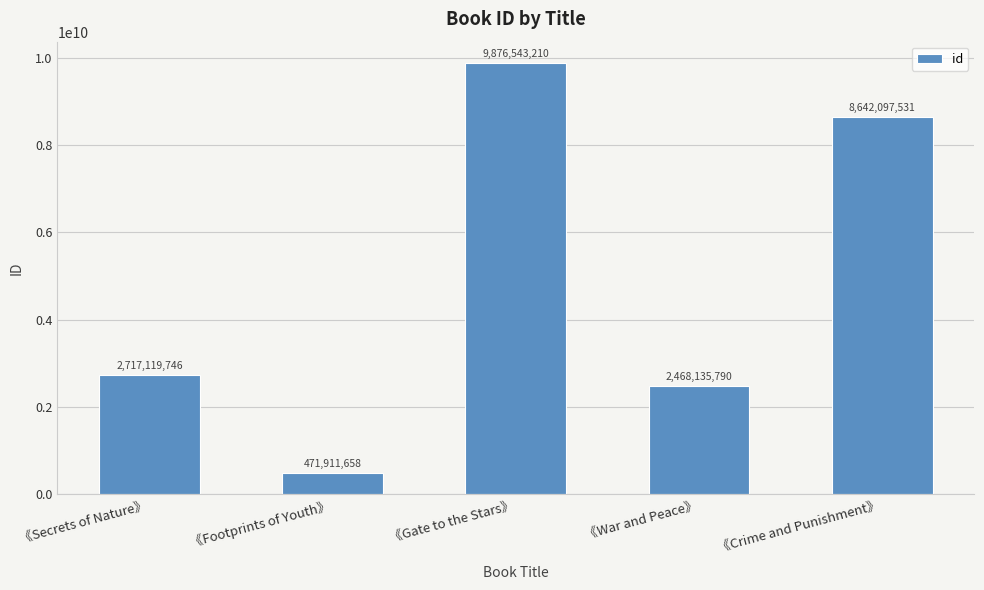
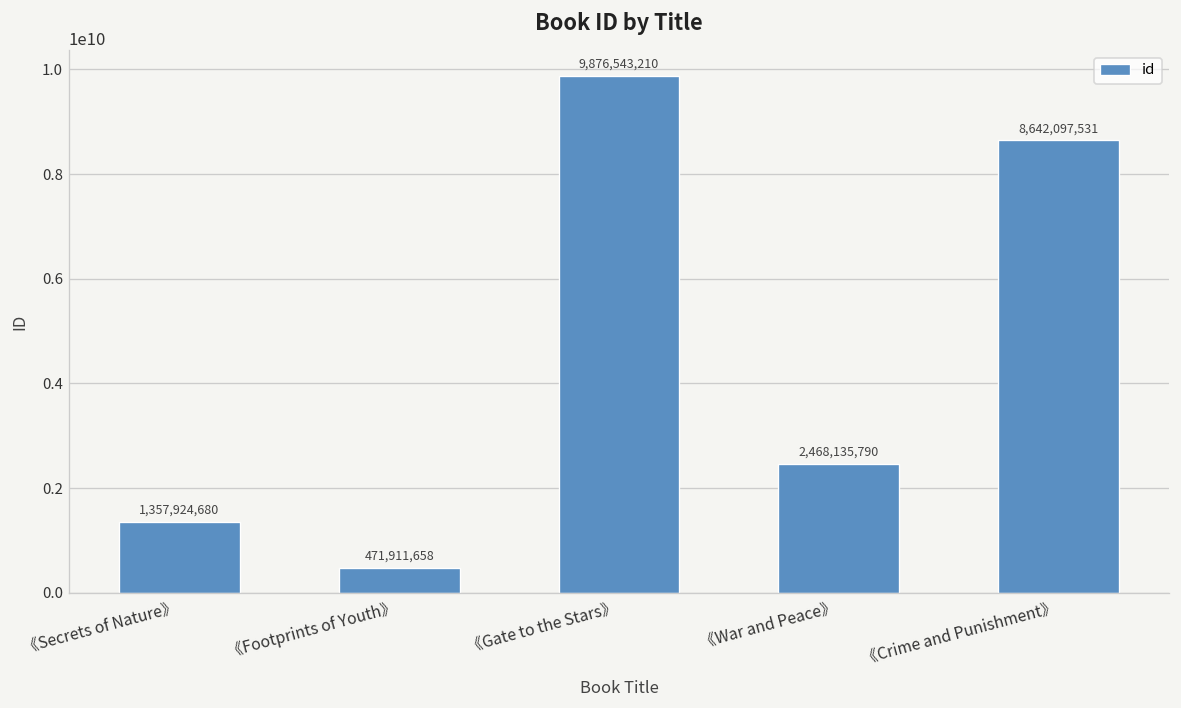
《Secrets of Nature》: 2,717,119,746 -> 1,357,924,680
